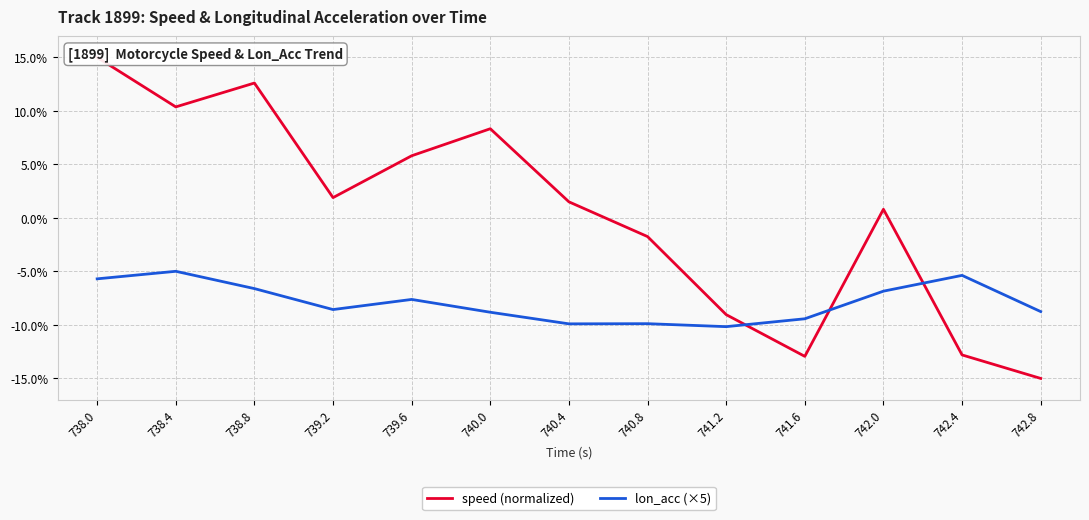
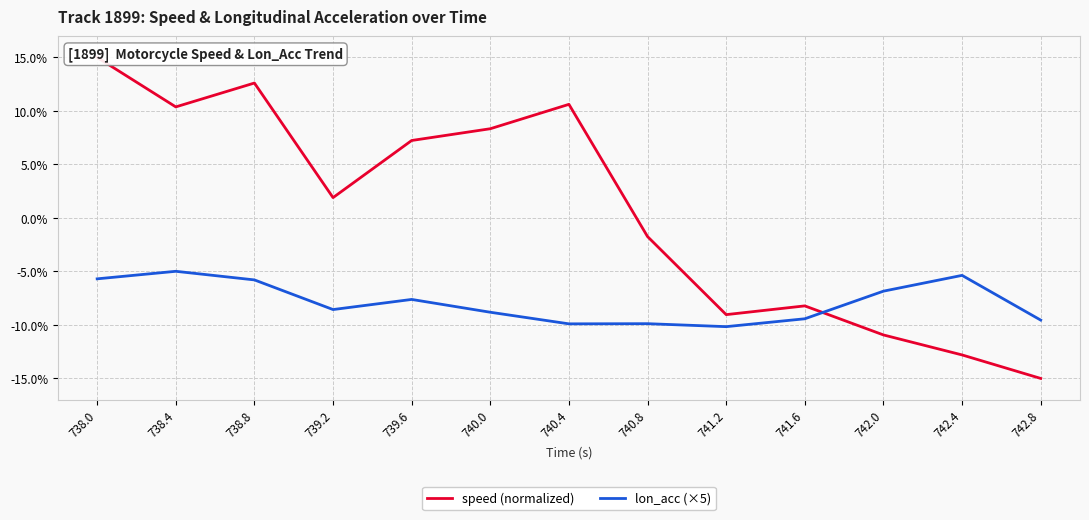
lon_acc (×5), 738.8: -6.6% -> -5.8%
speed (normalized), 739.6: 5.8% -> 7.2%
speed (normalized), 740.4: 1.5% -> 10.6%
speed (normalized), 741.6: -12.9% -> -8.2%
speed (normalized), 742.0: 0.8% -> -10.9%
lon_acc (×5), 742.8: -8.8% -> -9.5%
